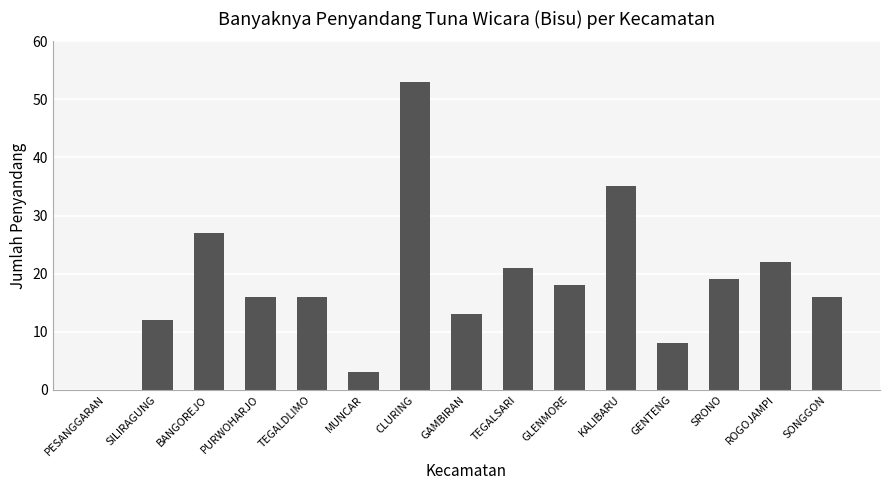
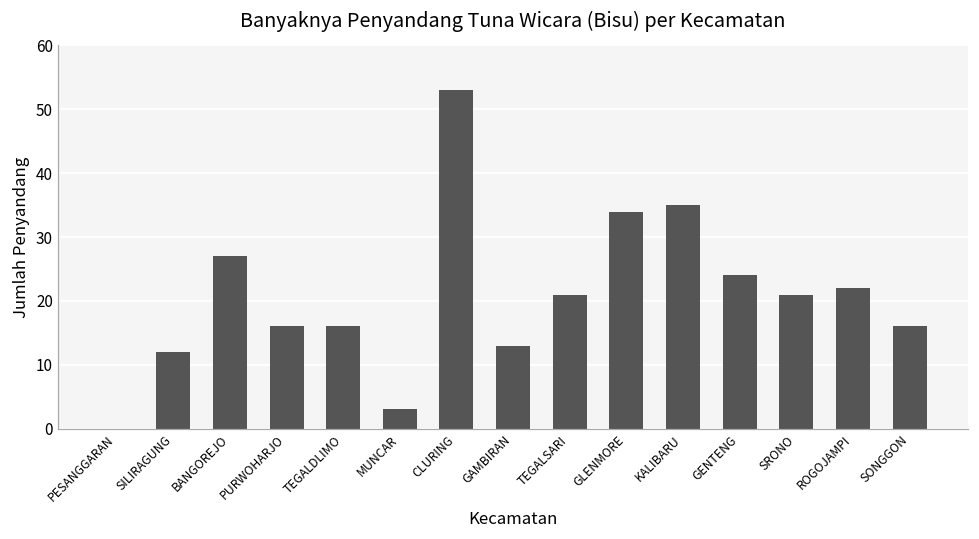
GLENMORE: 18 -> 34
GENTENG: 8 -> 24
SRONO: 19 -> 21
